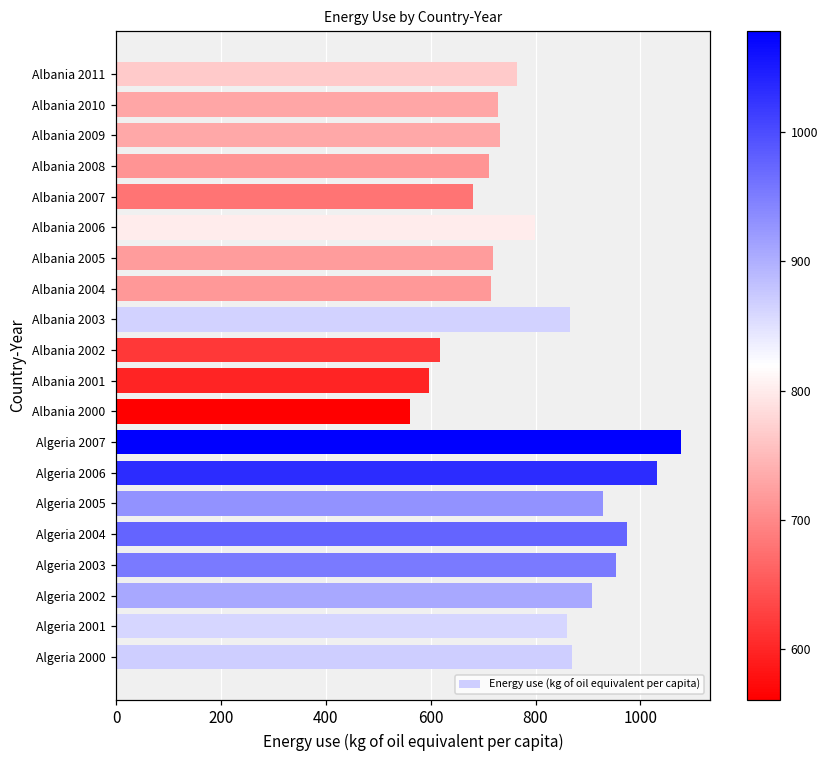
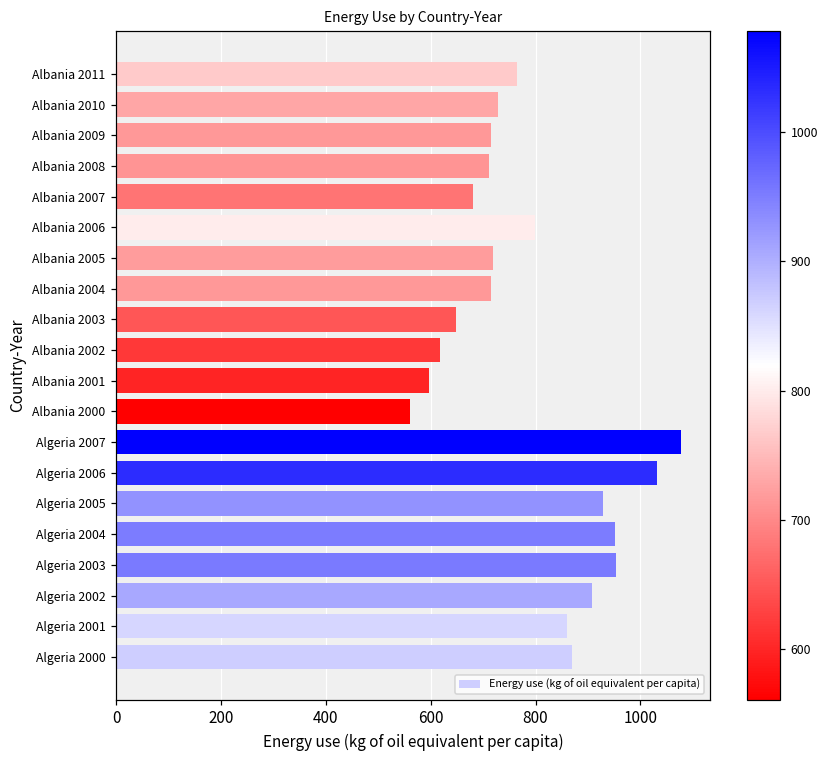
Albania 2009: 730 -> 720
Albania 2003: 870 -> 650
Algeria 2004: 980 -> 950
